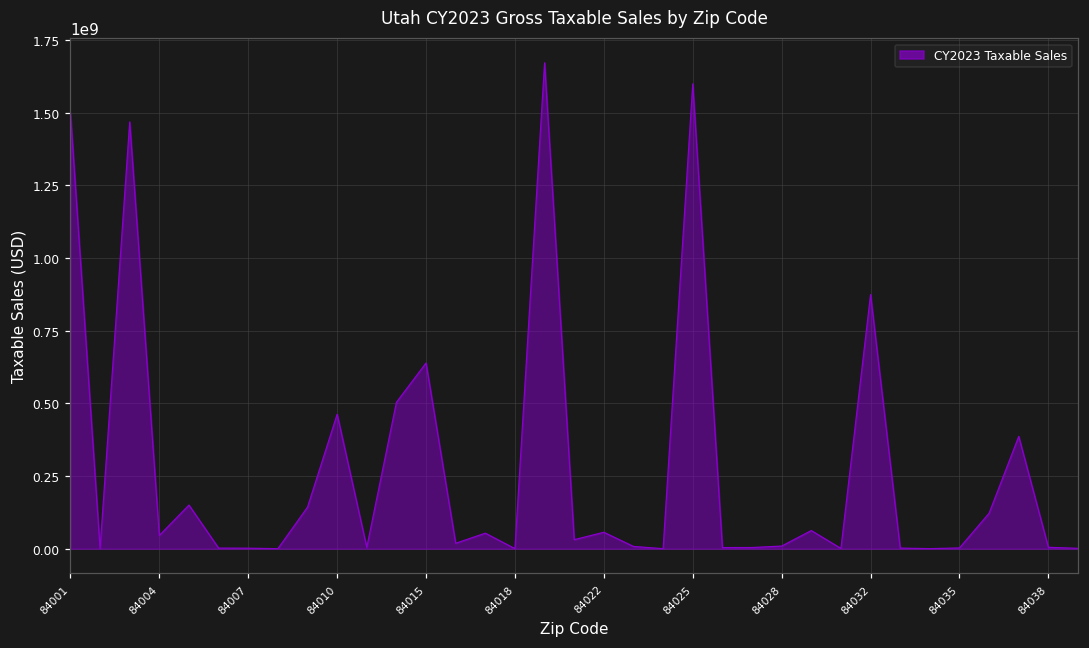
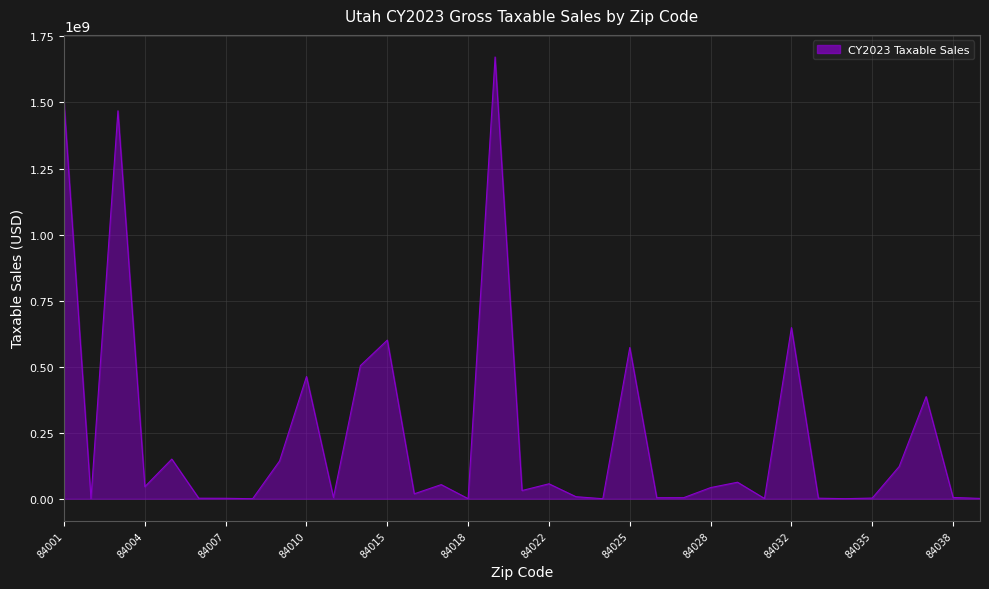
84015: 640000000 -> 600000000
84025: 1600000000 -> 570000000
84028: 10000000 -> 40000000
84032: 870000000 -> 650000000
